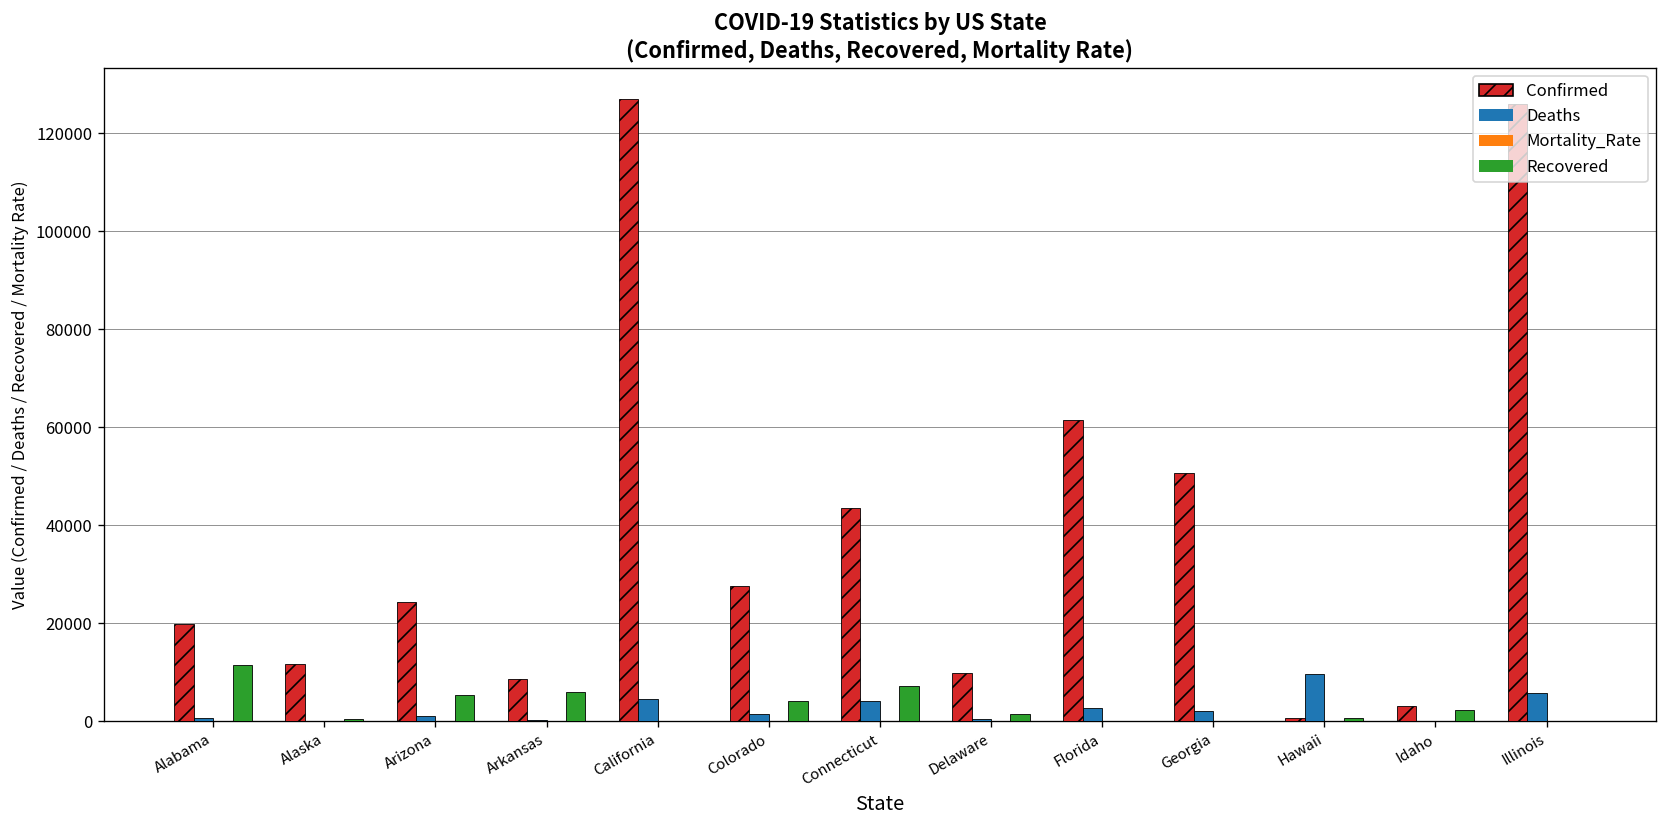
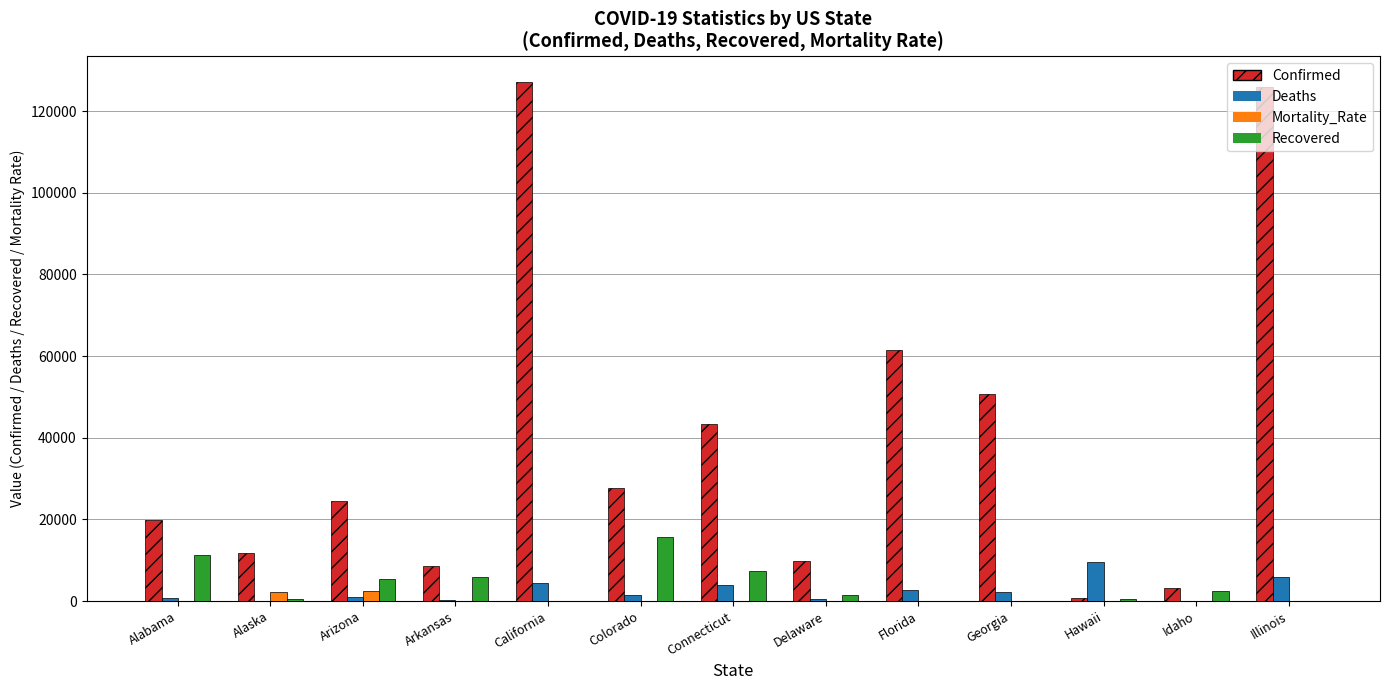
Mortality_Rate, Alaska: 0 -> 2000
Mortality_Rate, Arizona: 0 -> 2000
Recovered, Colorado: 4000 -> 16000
